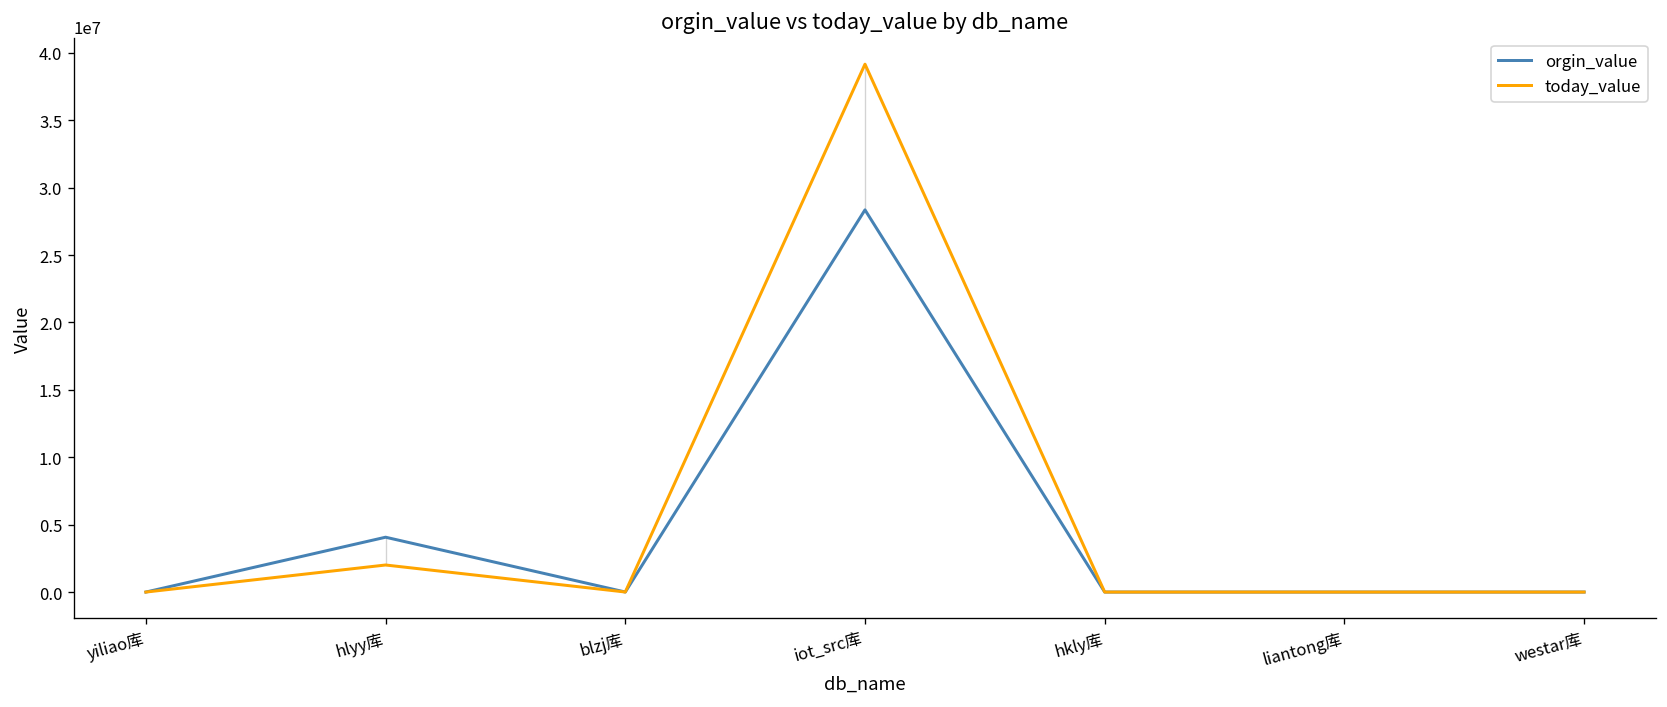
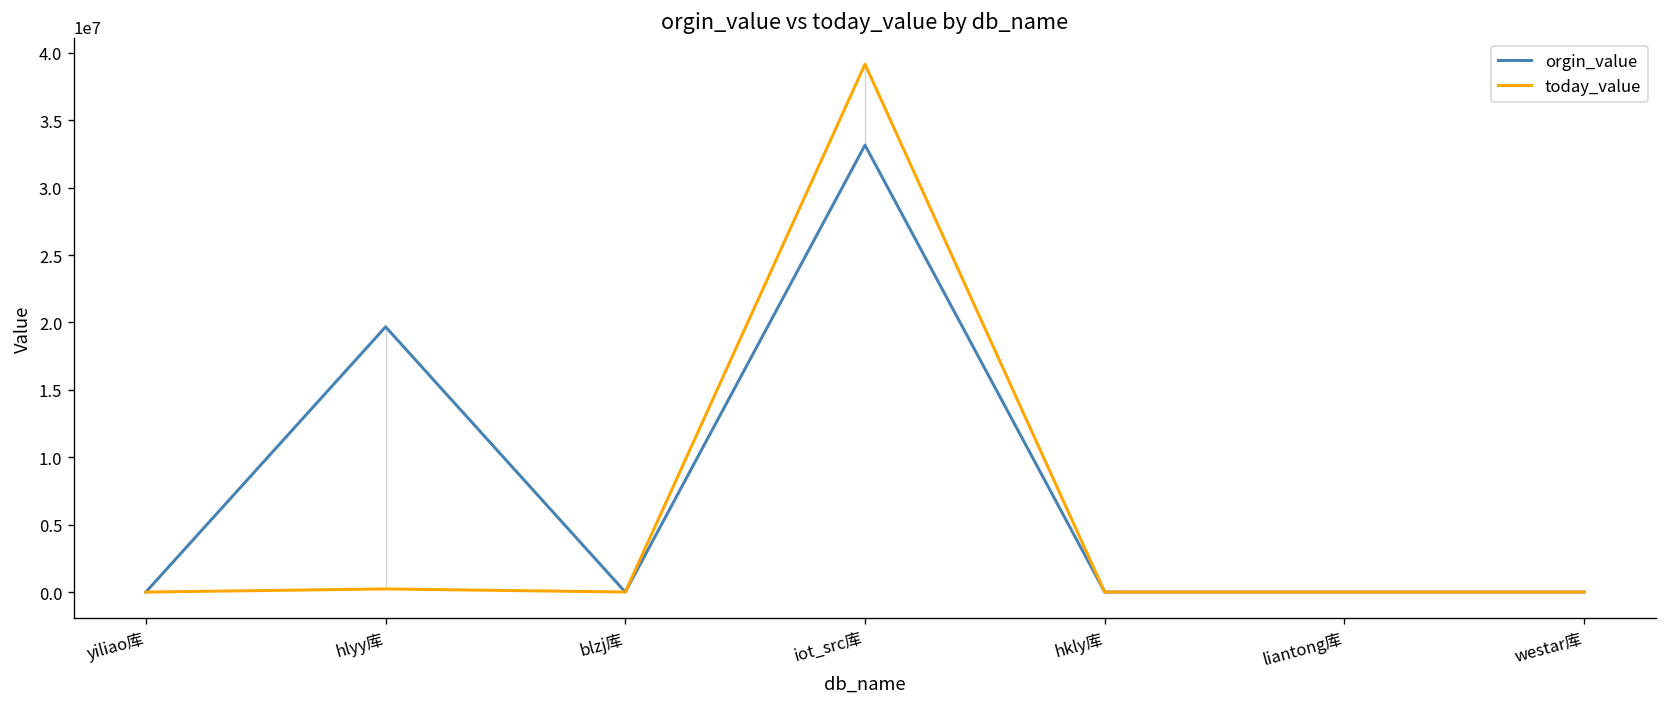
orgin_value, hlyy库: 4100000 -> 19700000
today_value, hlyy库: 2000000 -> 200000
orgin_value, iot_src库: 28400000 -> 33200000
